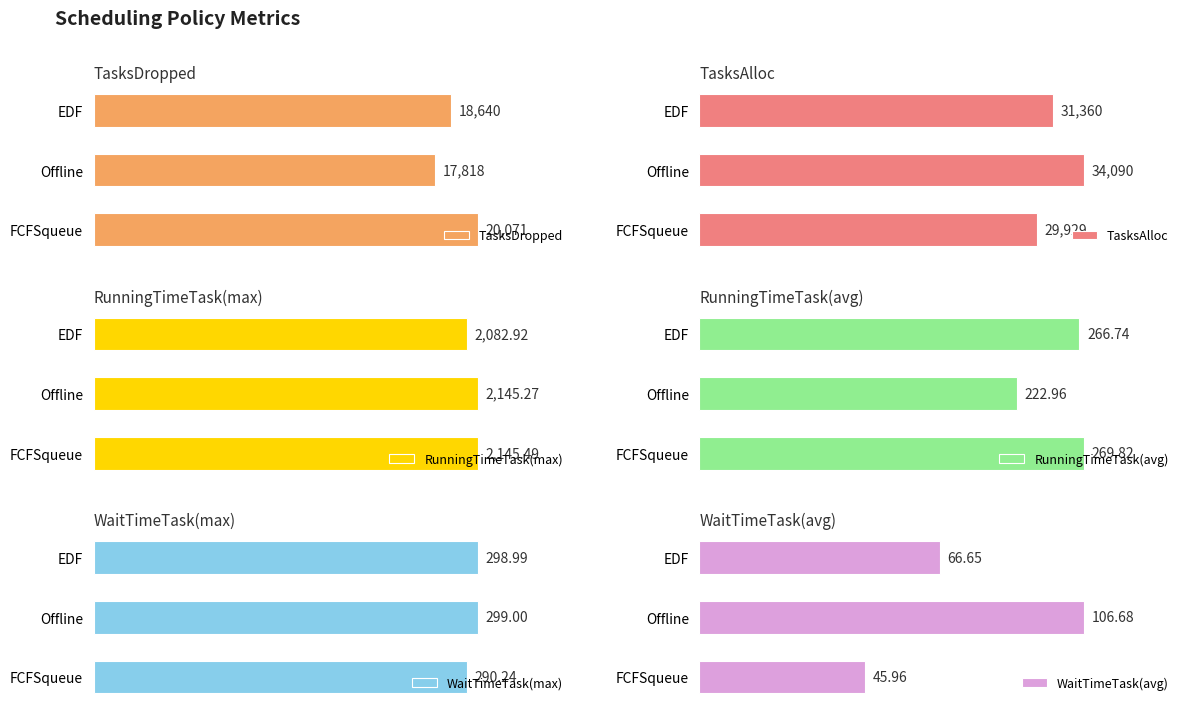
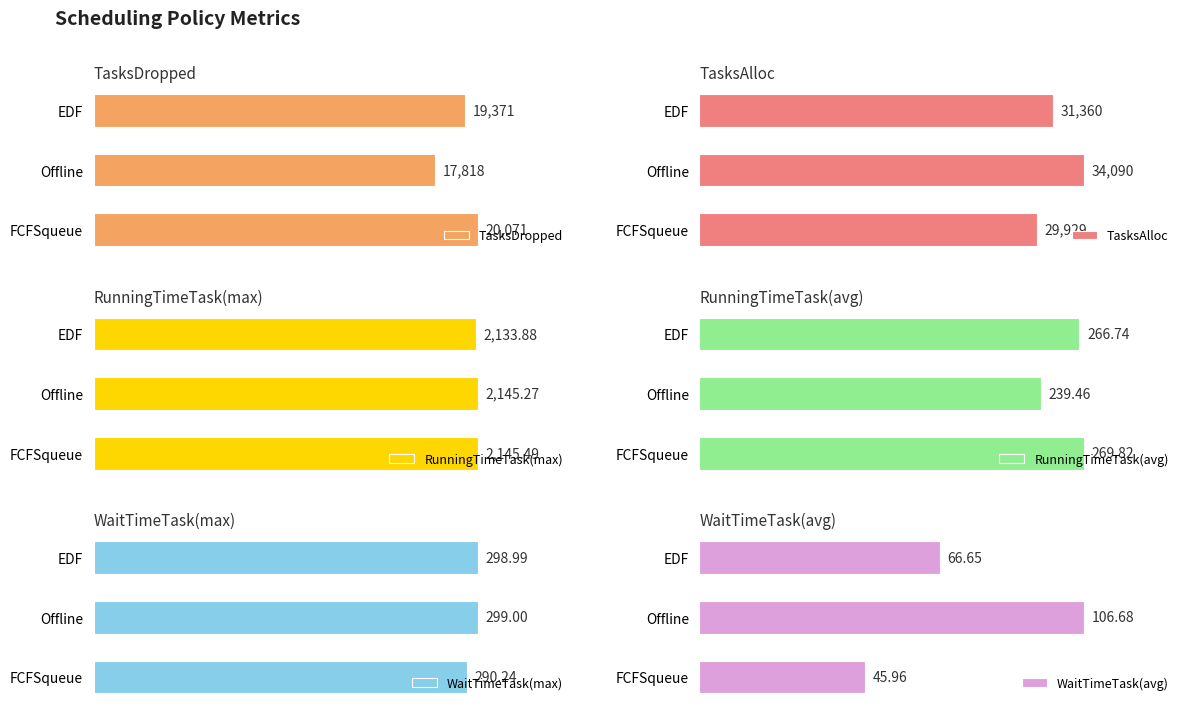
TasksDropped, EDF: 18,640 -> 19,371
RunningTimeTask(max), EDF: 2,082.92 -> 2,133.88
RunningTimeTask(avg), Offline: 222.96 -> 239.46
